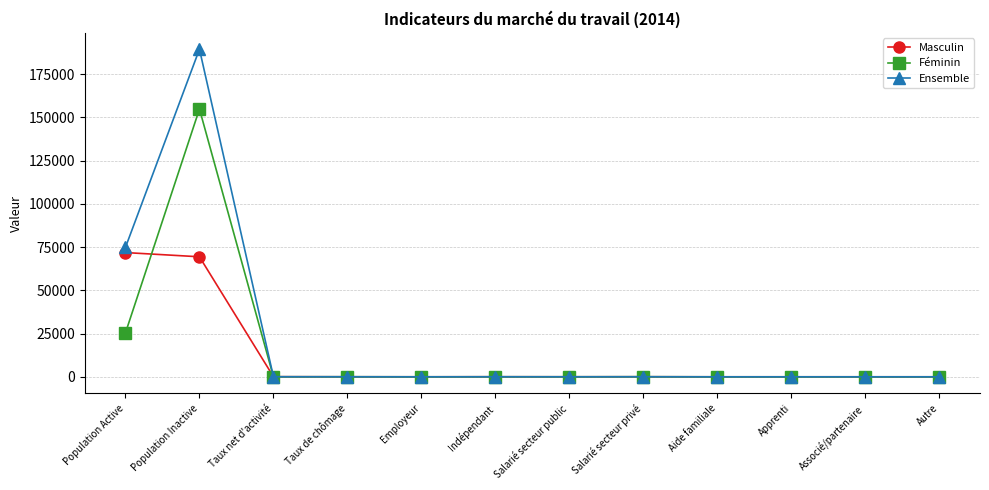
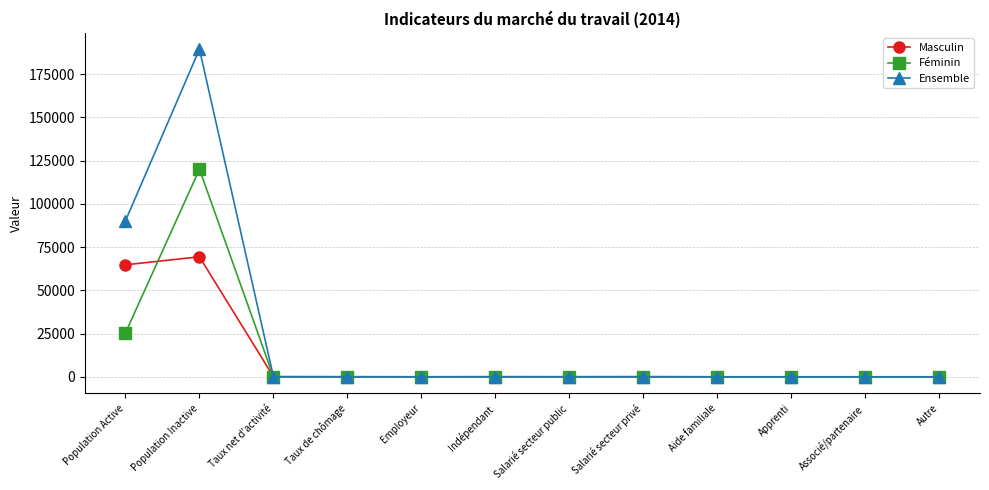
Masculin, Population Active: 72000 -> 65000
Ensemble, Population Active: 75000 -> 90000
Féminin, Population Inactive: 155000 -> 120000
